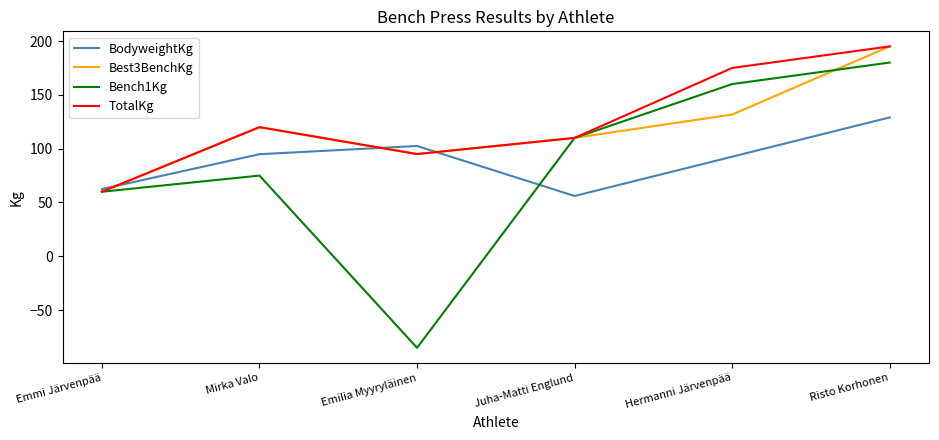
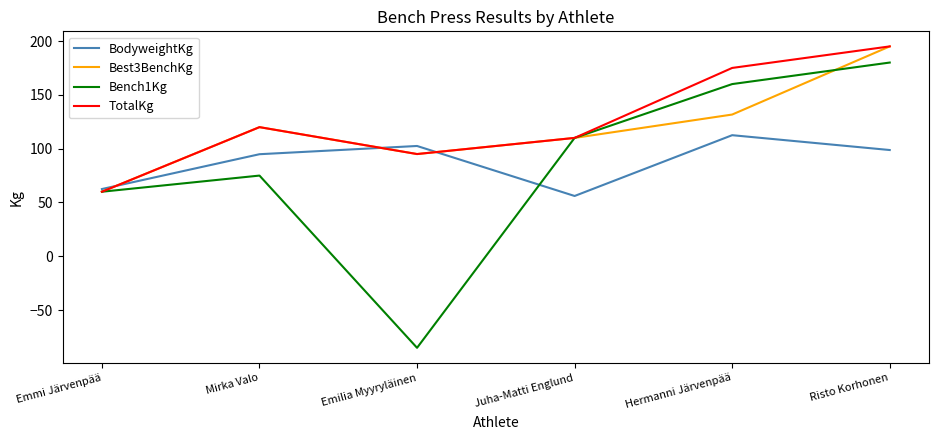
BodyweightKg, Hermanni Järvenpää: 93 -> 113
BodyweightKg, Risto Korhonen: 129 -> 99
